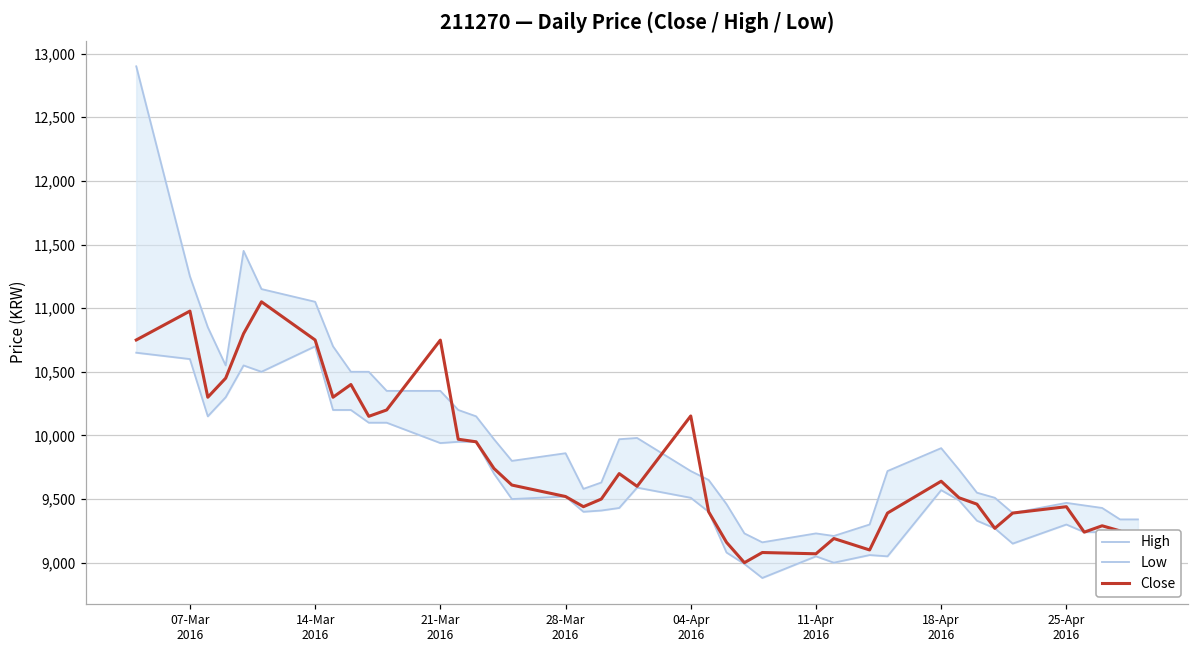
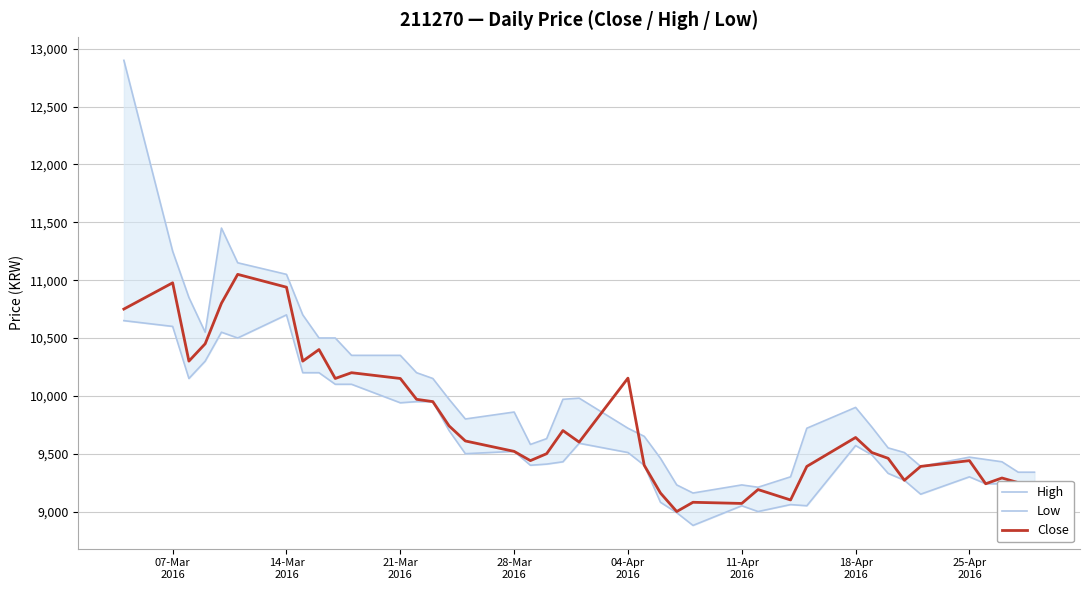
Close, 14-Mar 2016: 10,750 -> 10,940
Close, 21-Mar 2016: 10,750 -> 10,150
